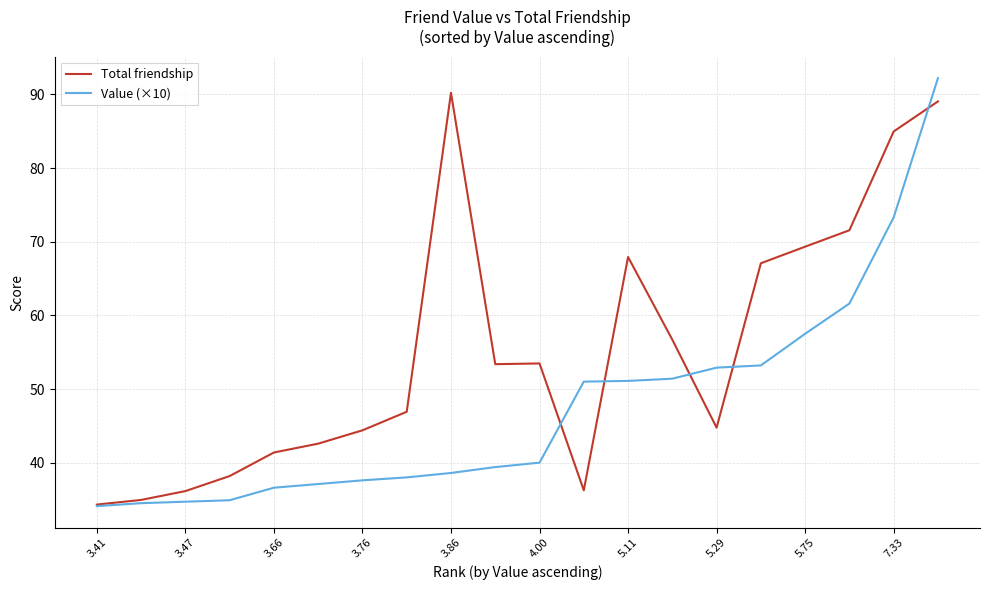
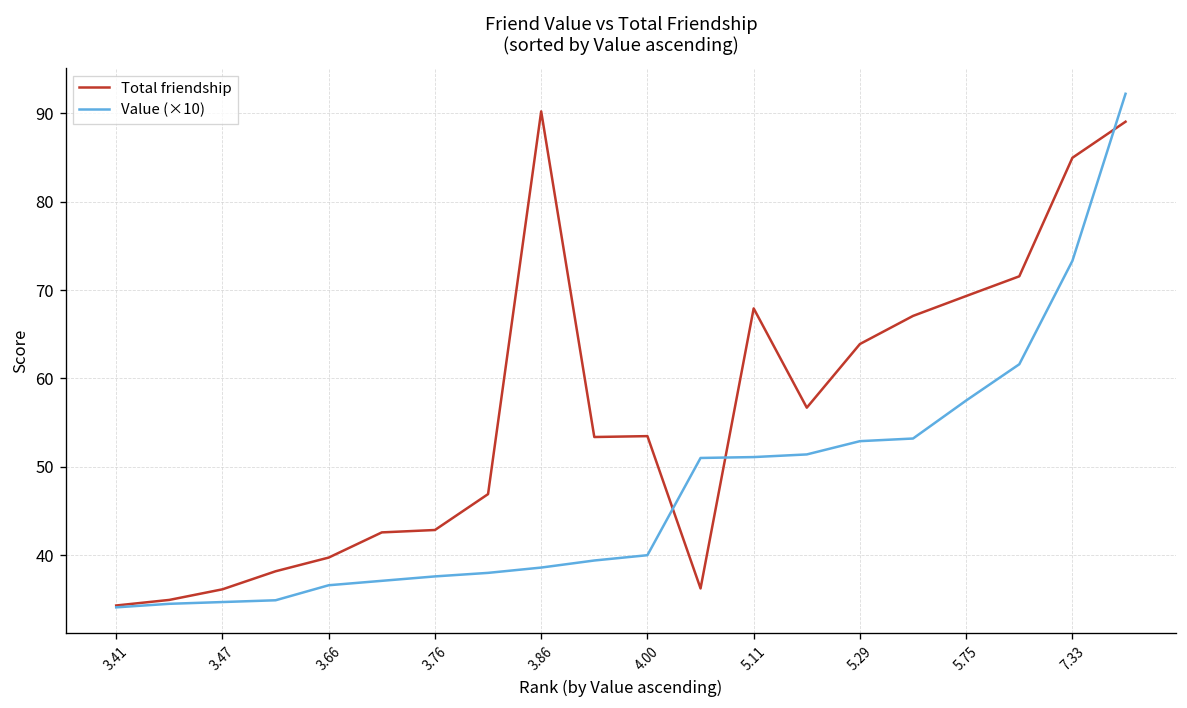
Total friendship, 3.66: 41 -> 40
Total friendship, 3.76: 44 -> 43
Total friendship, 5.29: 45 -> 64
